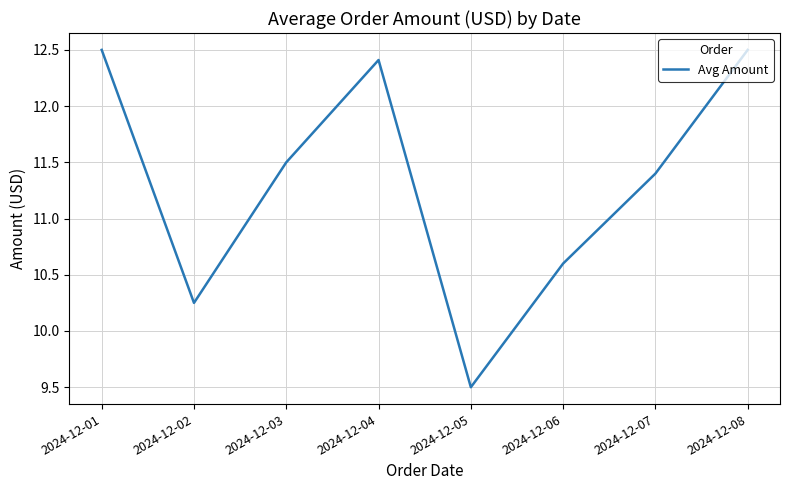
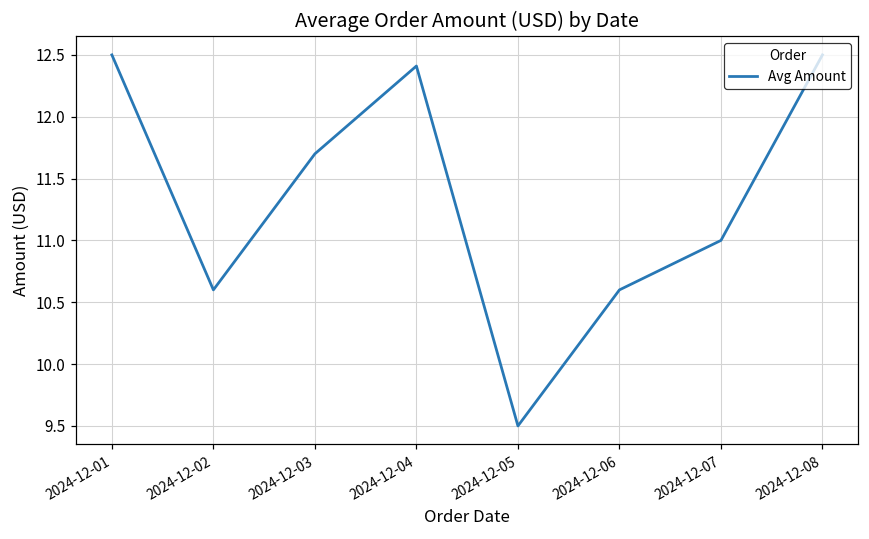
2024-12-02: 10.25 -> 10.60
2024-12-03: 11.5 -> 11.7
2024-12-07: 11.4 -> 11.0
